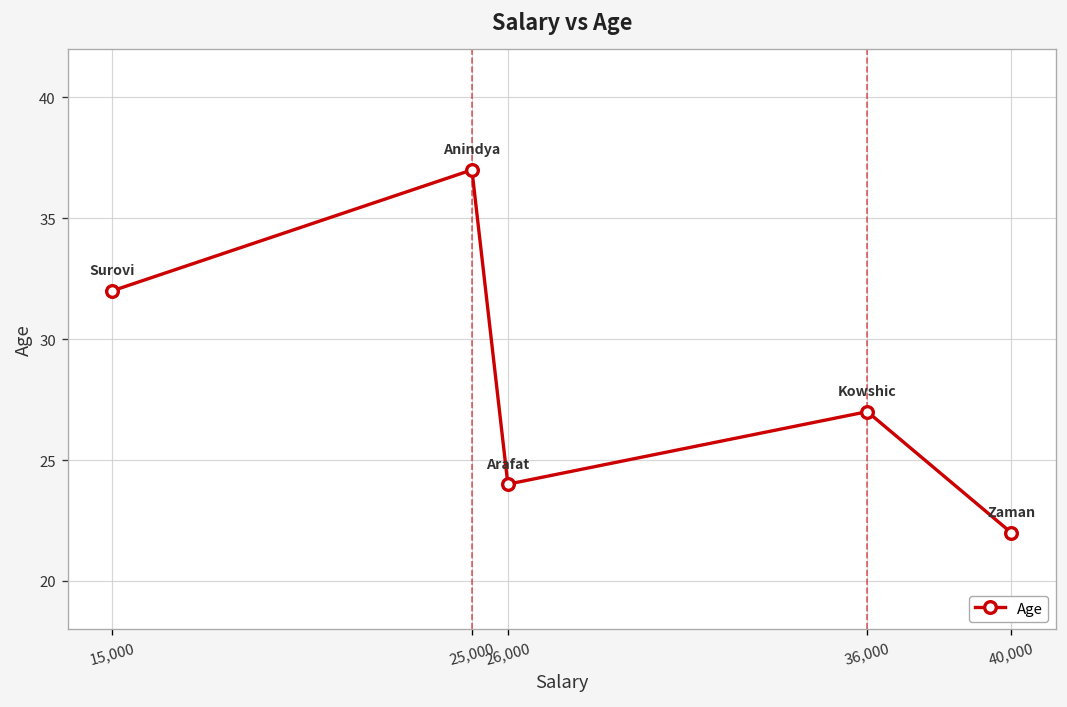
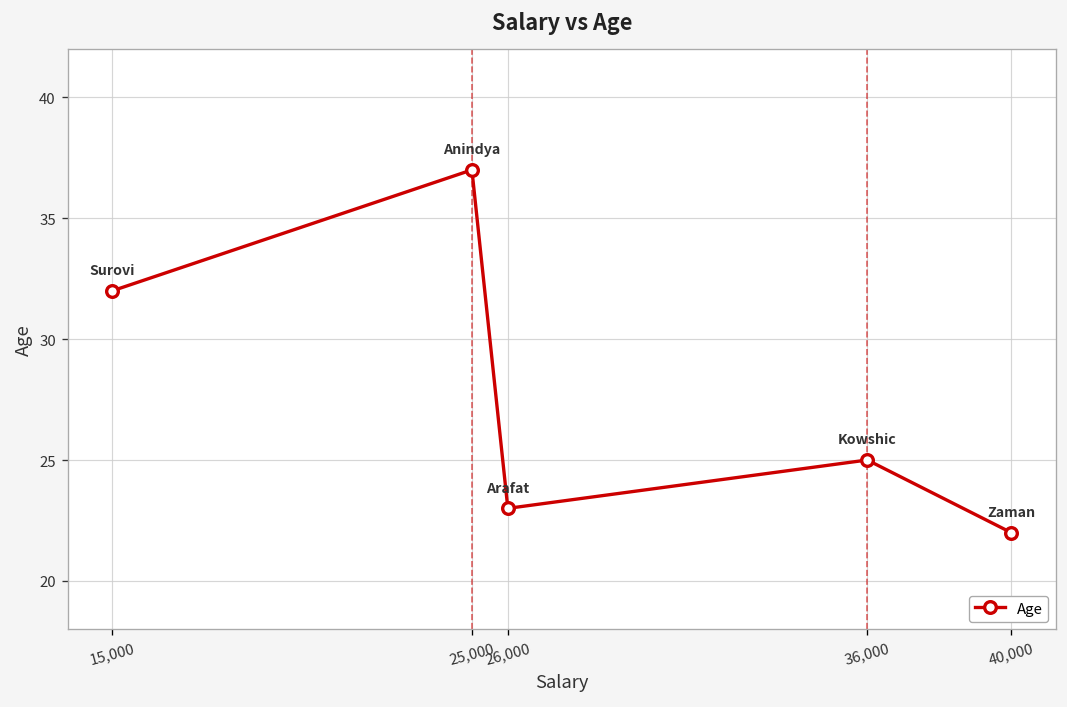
26,000: 24 -> 23
36,000: 27 -> 25
